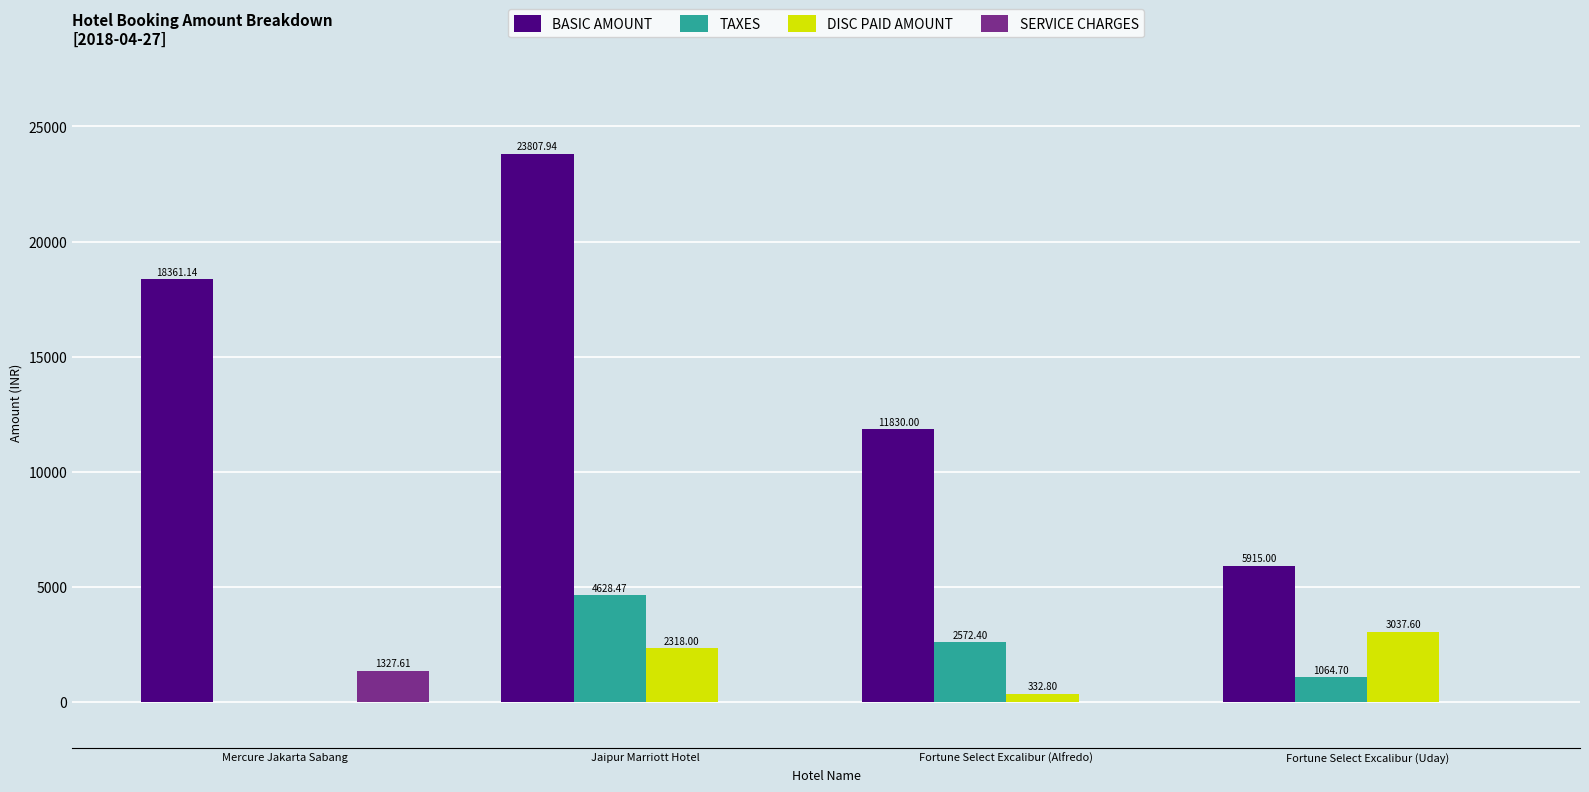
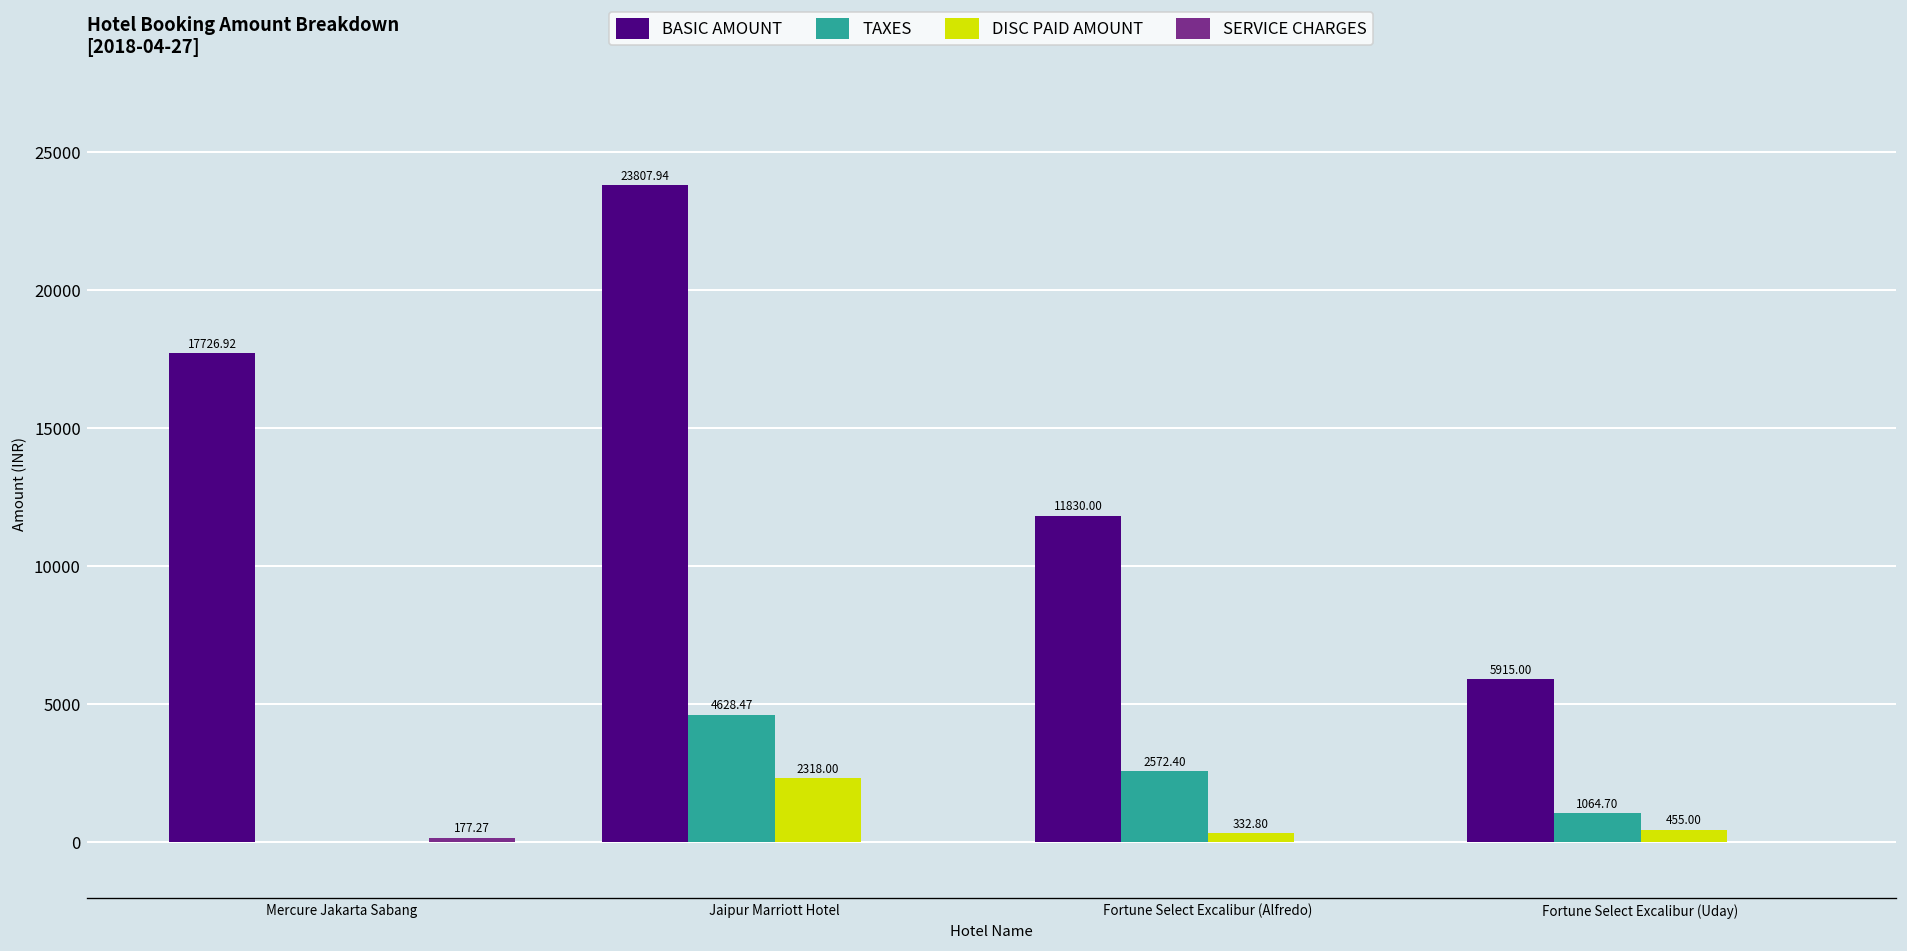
BASIC AMOUNT, Mercure Jakarta Sabang: 18361.14 -> 17726.92
SERVICE CHARGES, Mercure Jakarta Sabang: 1327.61 -> 177.27
DISC PAID AMOUNT, Fortune Select Excalibur (Uday): 3037.60 -> 455.00
